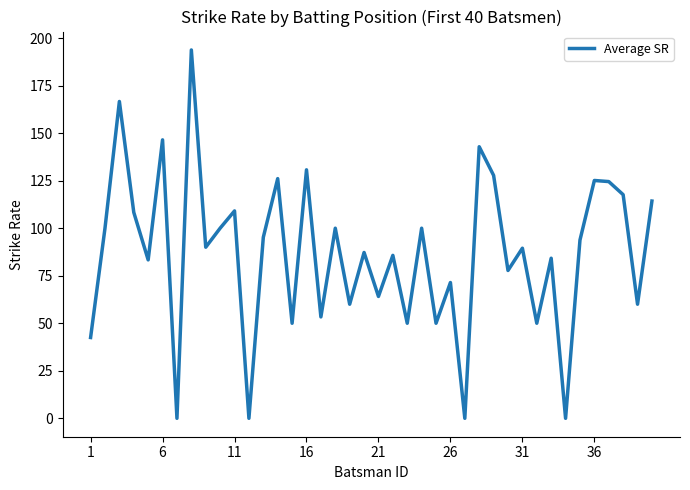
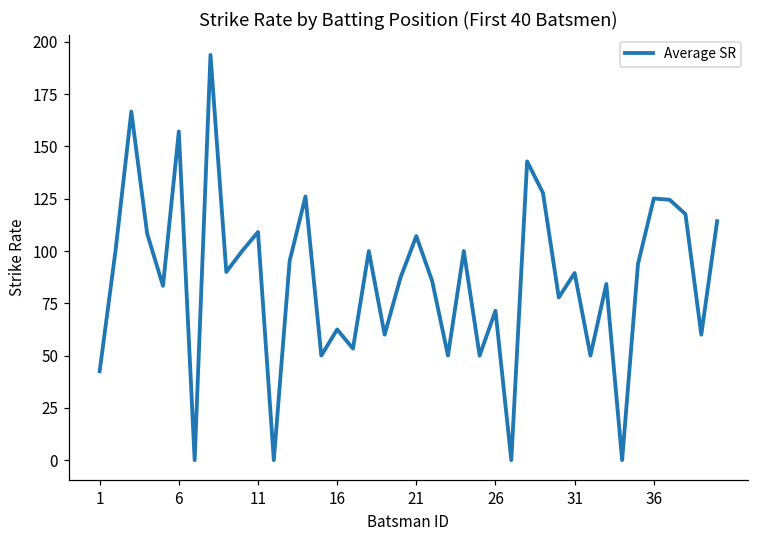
6: 146 -> 157
16: 131 -> 63
21: 64 -> 107
